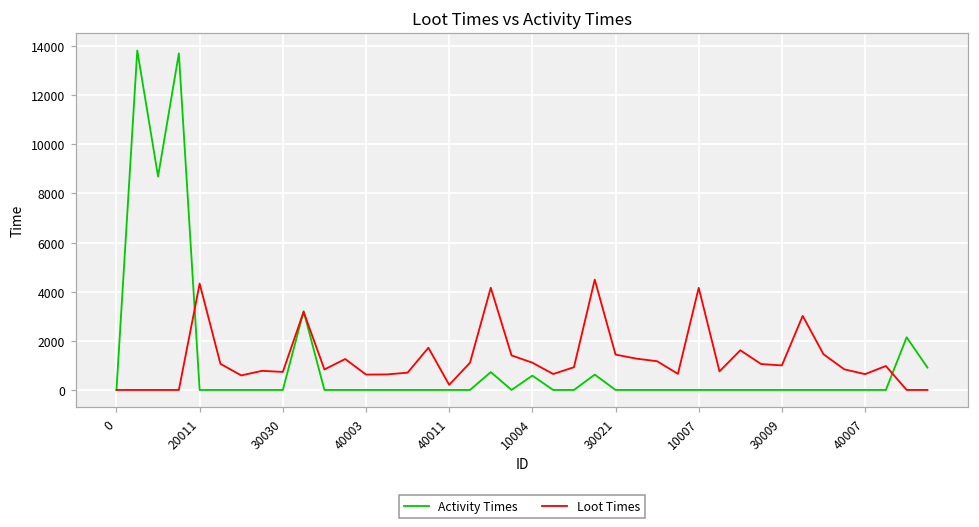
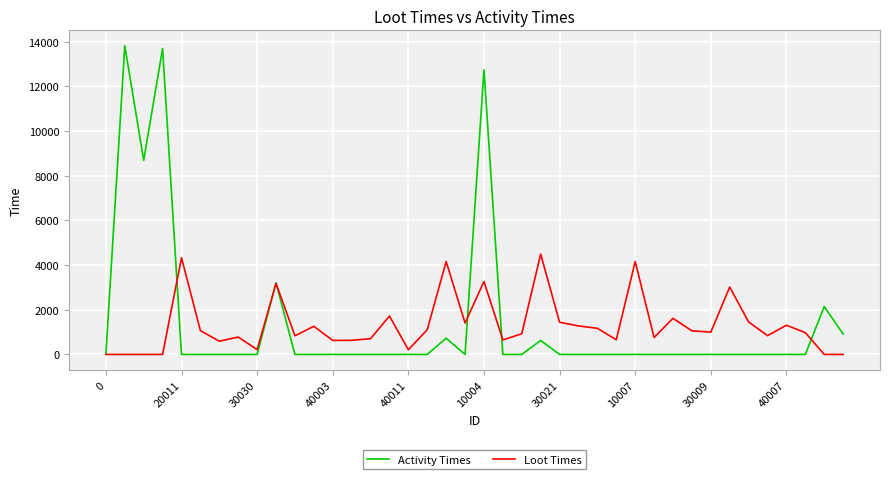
Loot Times, 30030: 700 -> 200
Activity Times, 10004: 600 -> 12700
Loot Times, 10004: 1100 -> 3300
Loot Times, 40007: 600 -> 1300
